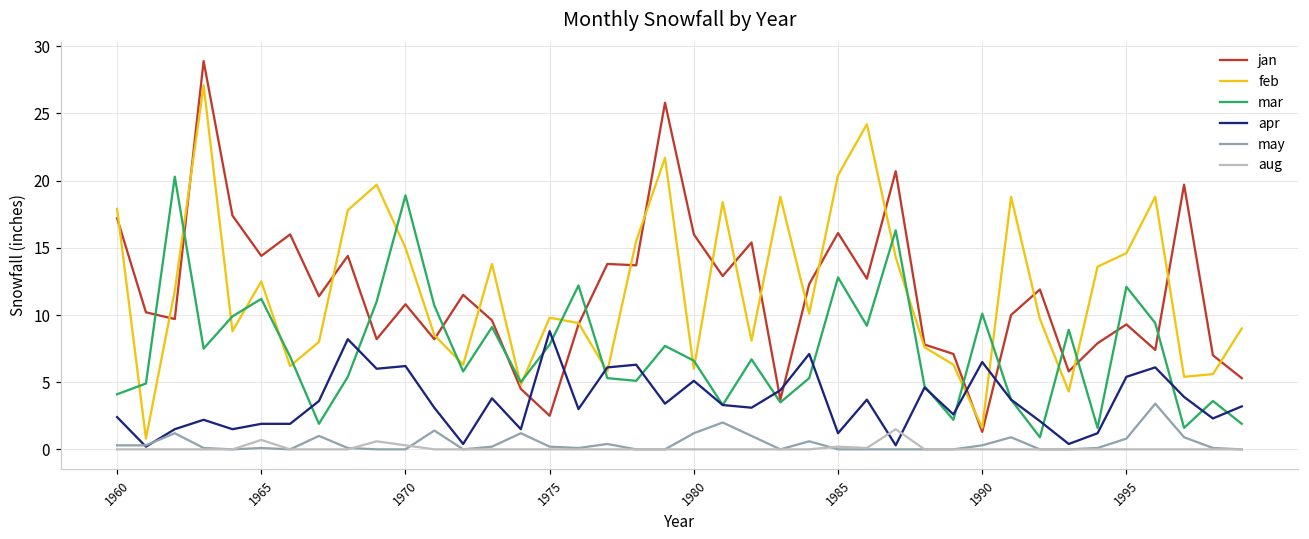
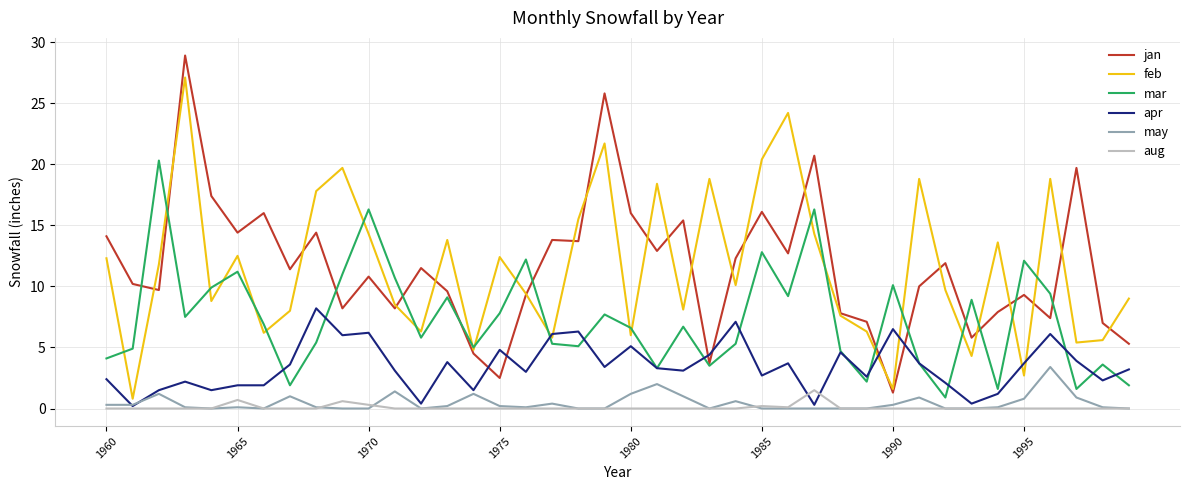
jan, 1960: 17.2 -> 14.1
feb, 1960: 17.9 -> 12.3
feb, 1970: 15.0 -> 14.3
mar, 1970: 18.9 -> 16.3
feb, 1975: 9.8 -> 12.4
apr, 1975: 8.8 -> 4.8
apr, 1985: 1.2 -> 2.7
feb, 1995: 14.6 -> 2.7
apr, 1995: 5.4 -> 3.7
